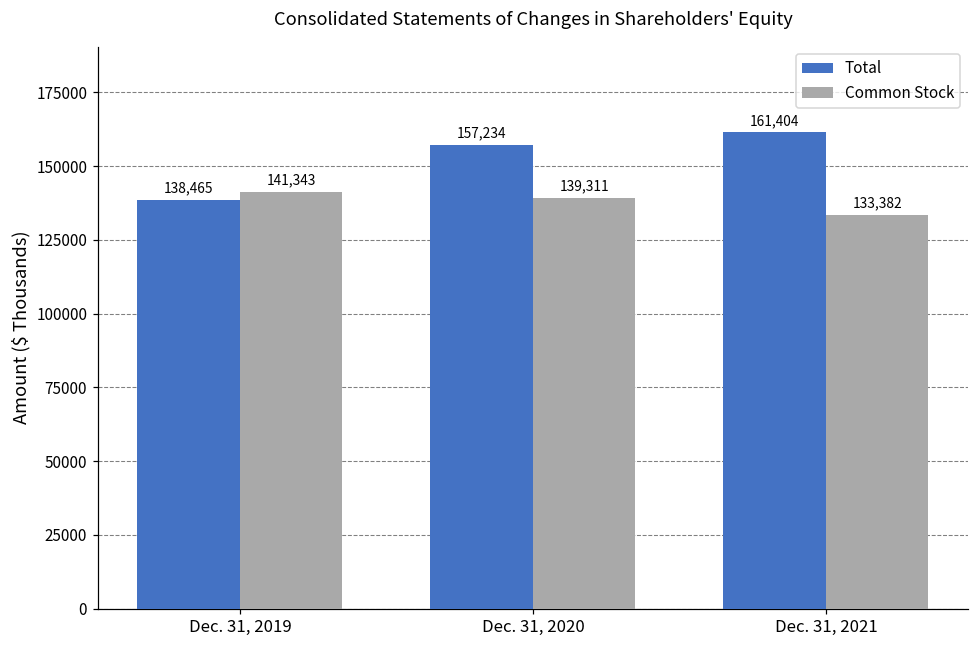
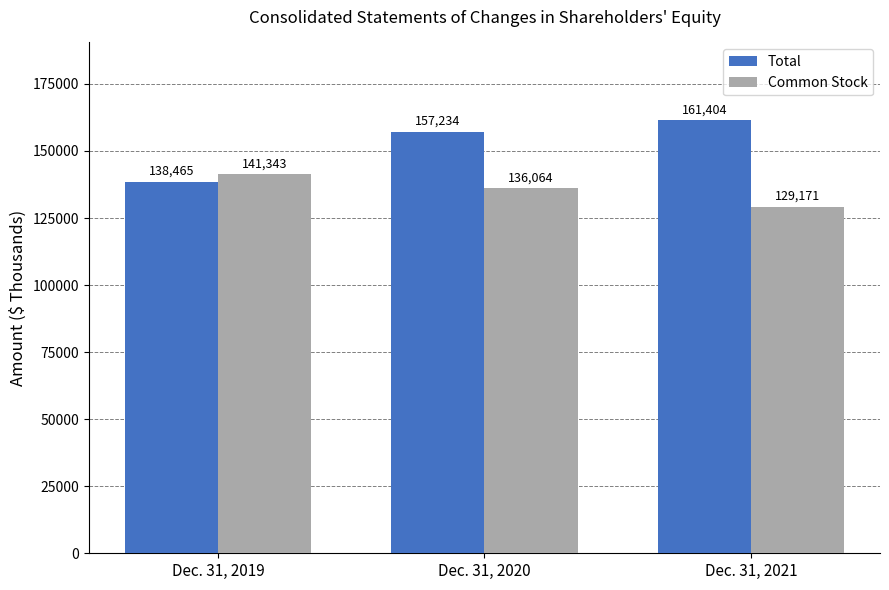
Common Stock, Dec. 31, 2020: 139,311 -> 136,064
Common Stock, Dec. 31, 2021: 133,382 -> 129,171
